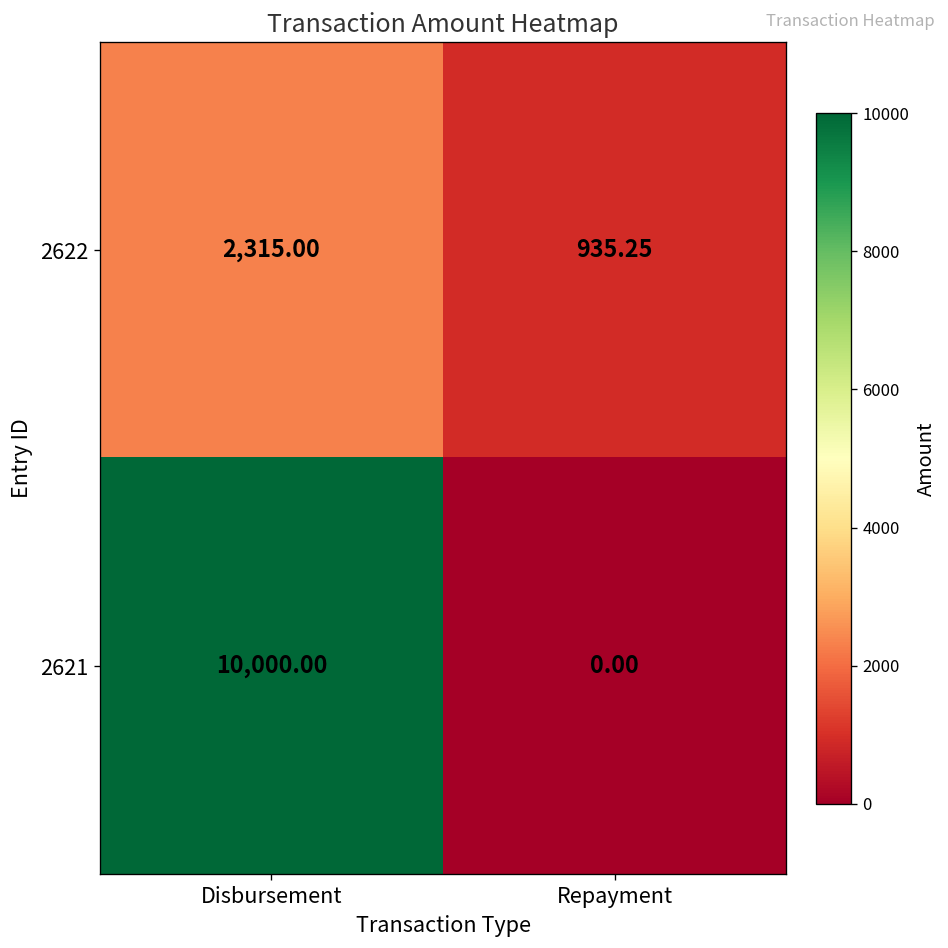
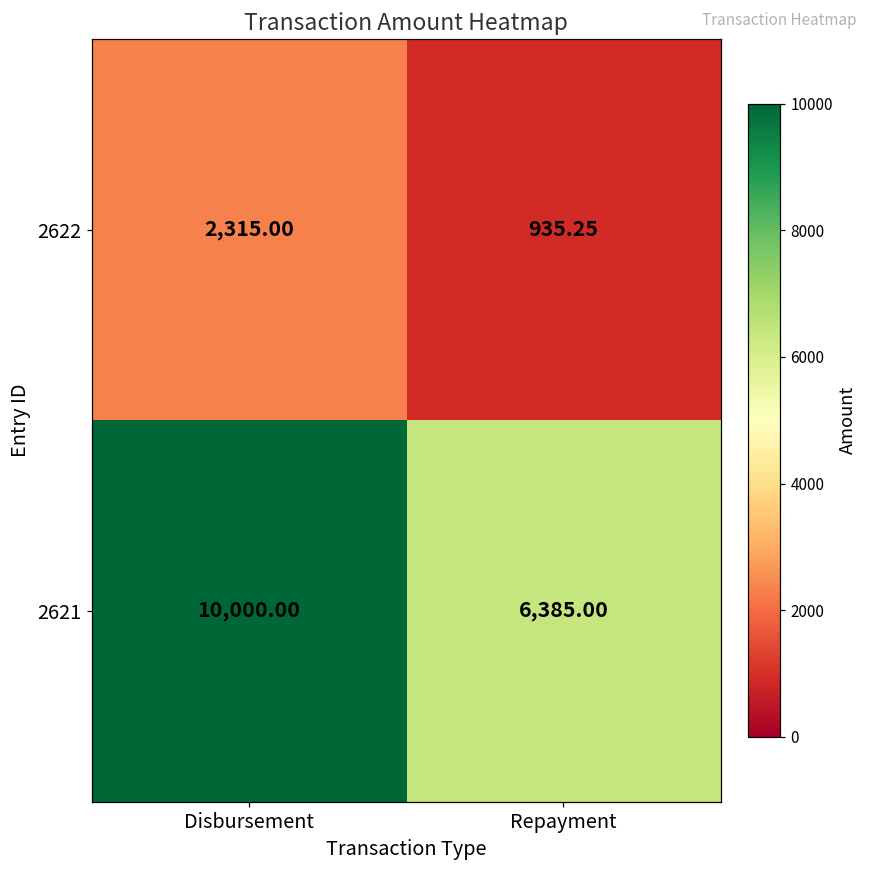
2621, Repayment: 0.00 -> 6,385.00
